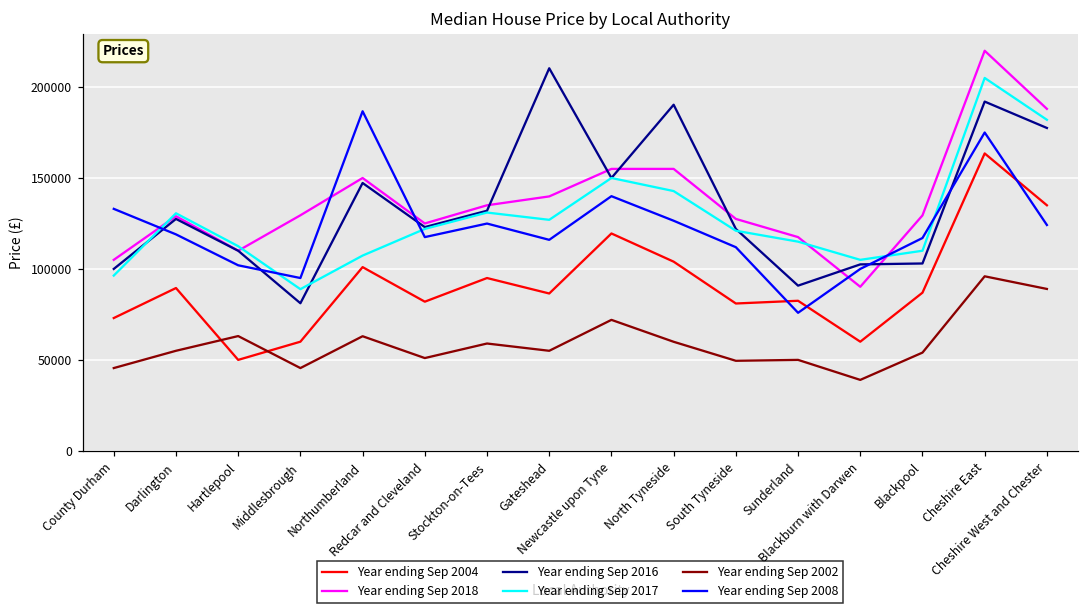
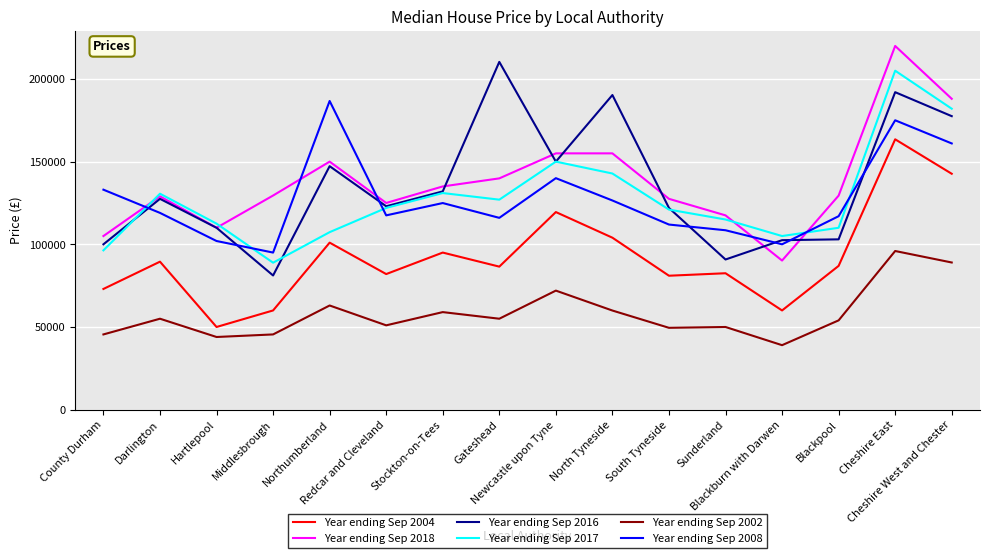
Year ending Sep 2002, Hartlepool: 63000 -> 44000
Year ending Sep 2008, Sunderland: 76000 -> 109000
Year ending Sep 2004, Cheshire West and Chester: 135000 -> 143000
Year ending Sep 2008, Cheshire West and Chester: 124000 -> 161000
